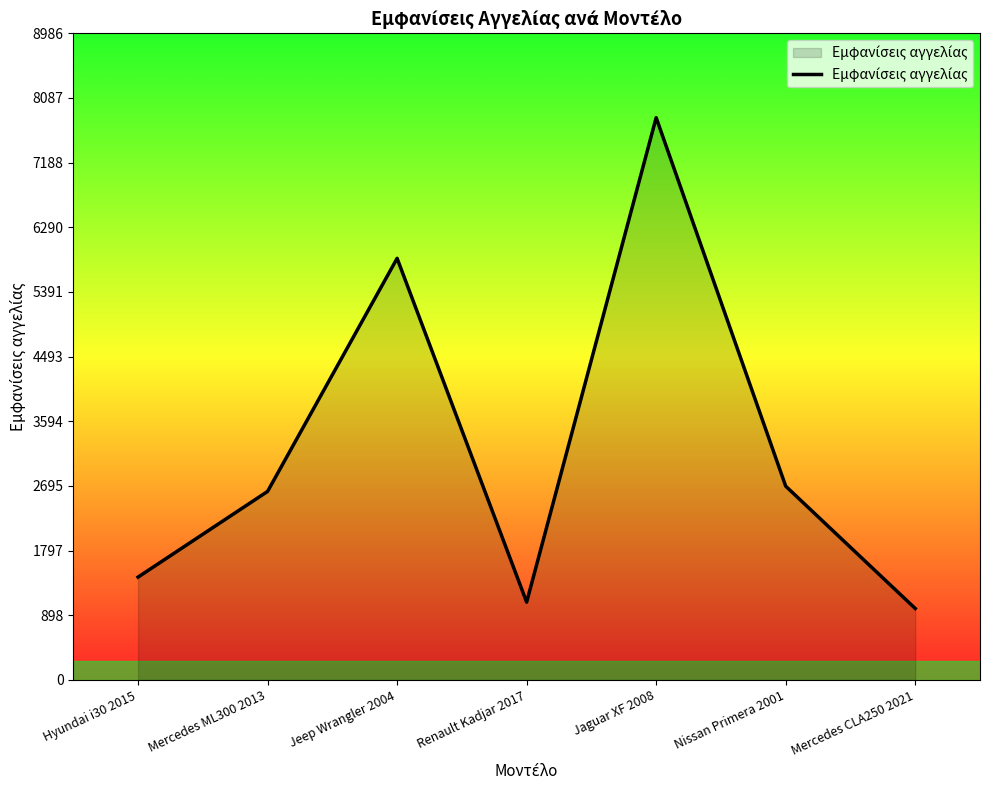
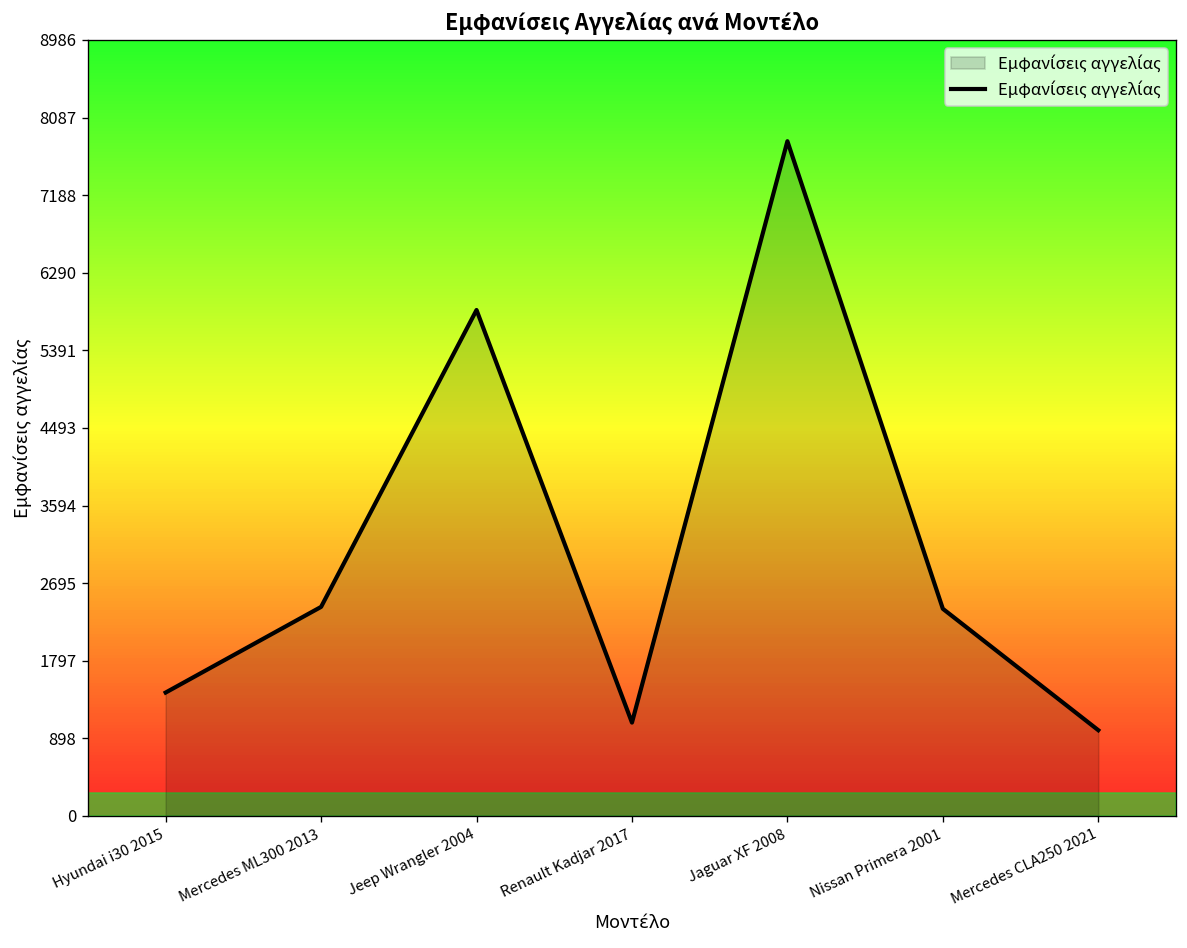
Mercedes ML300 2013: 2600 -> 2400
Nissan Primera 2001: 2700 -> 2400
